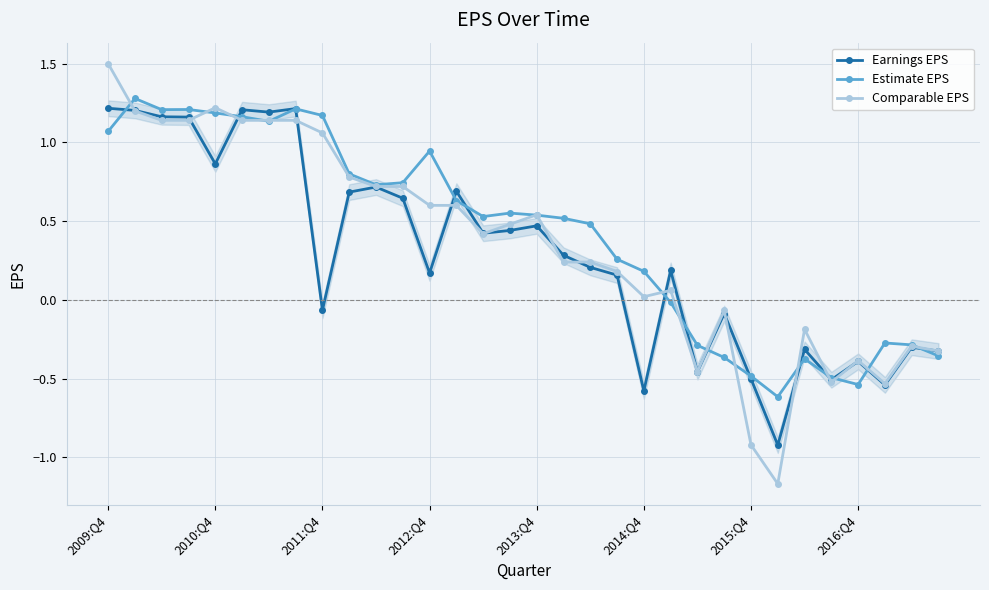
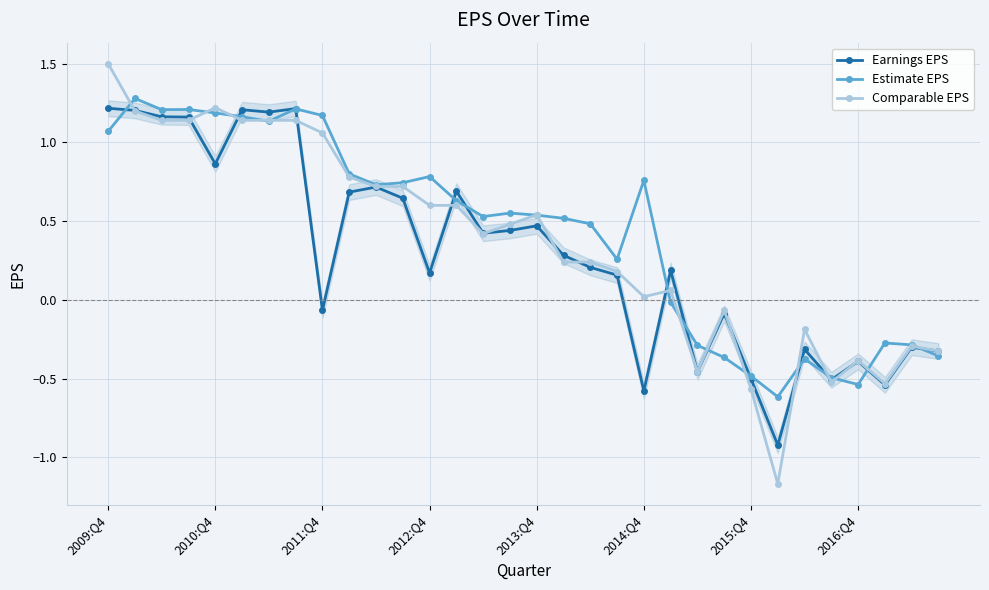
Estimate EPS, 2012:Q4: 0.95 -> 0.78
Estimate EPS, 2014:Q4: 0.18 -> 0.76
Comparable EPS, 2015:Q4: -0.92 -> -0.57
